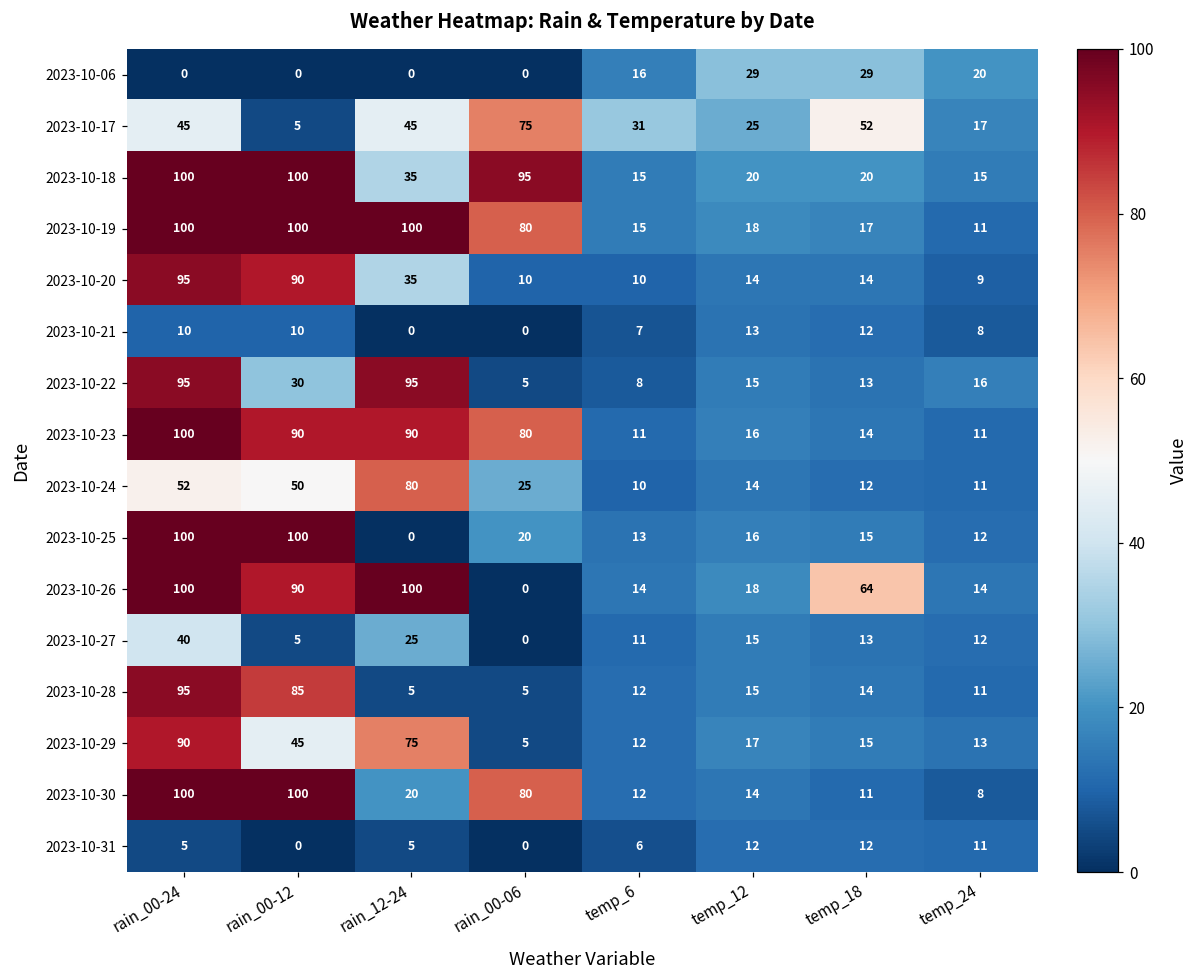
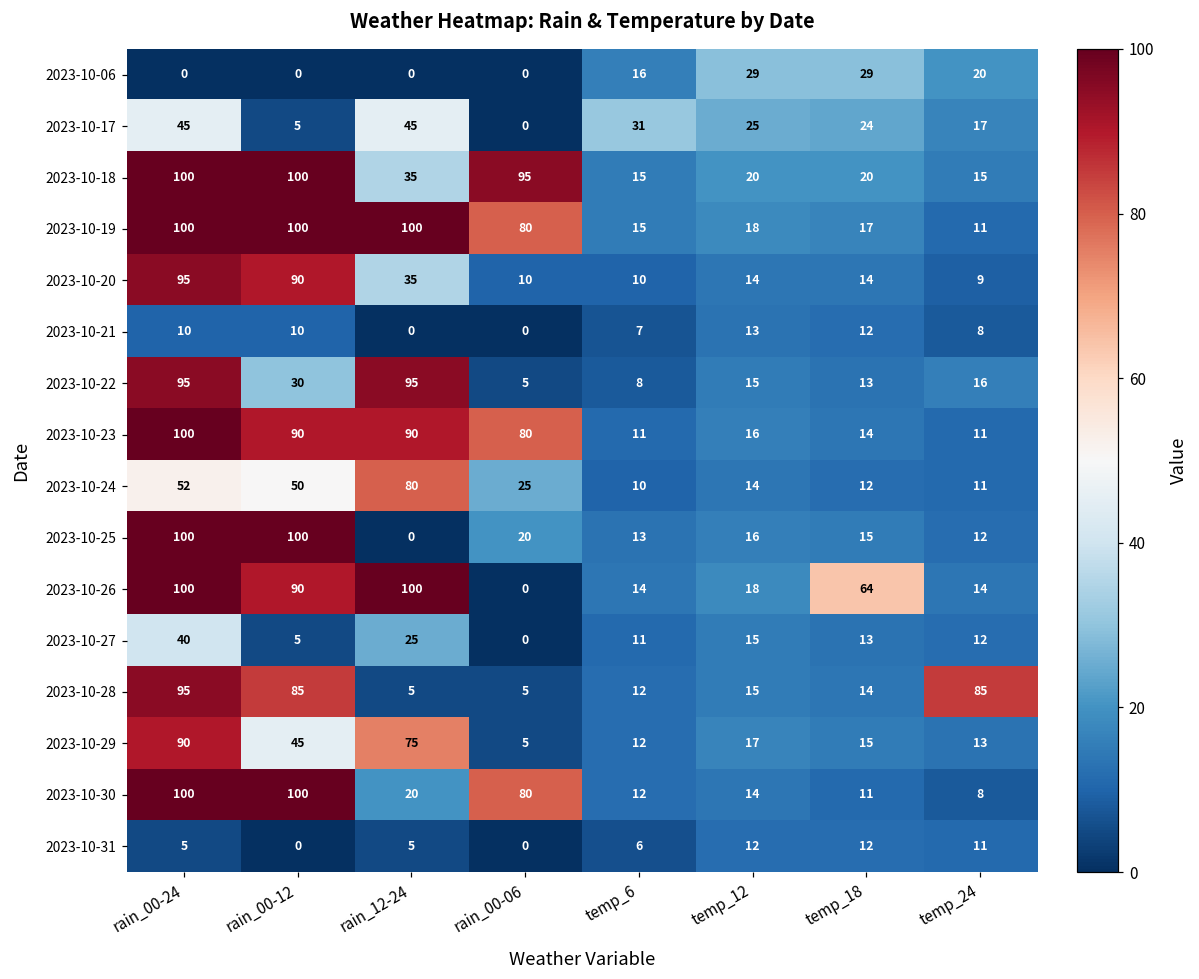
2023-10-17, rain_00-06: 75 -> 0
2023-10-17, temp_18: 52 -> 24
2023-10-28, temp_24: 11 -> 85
